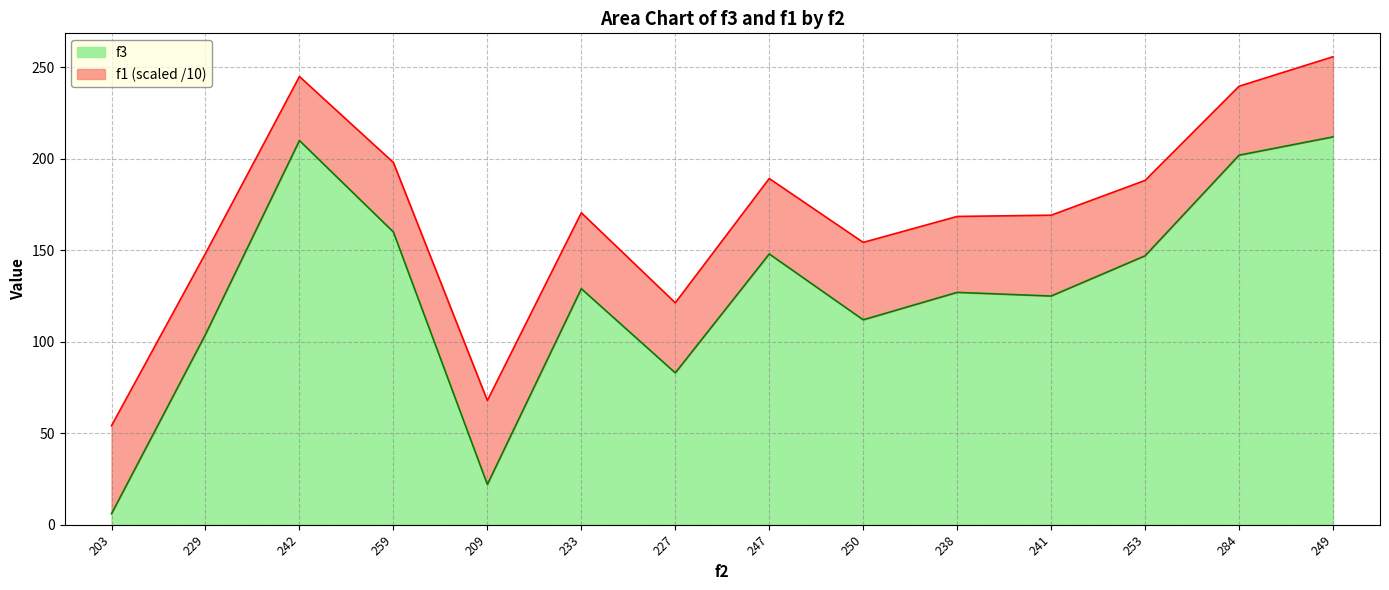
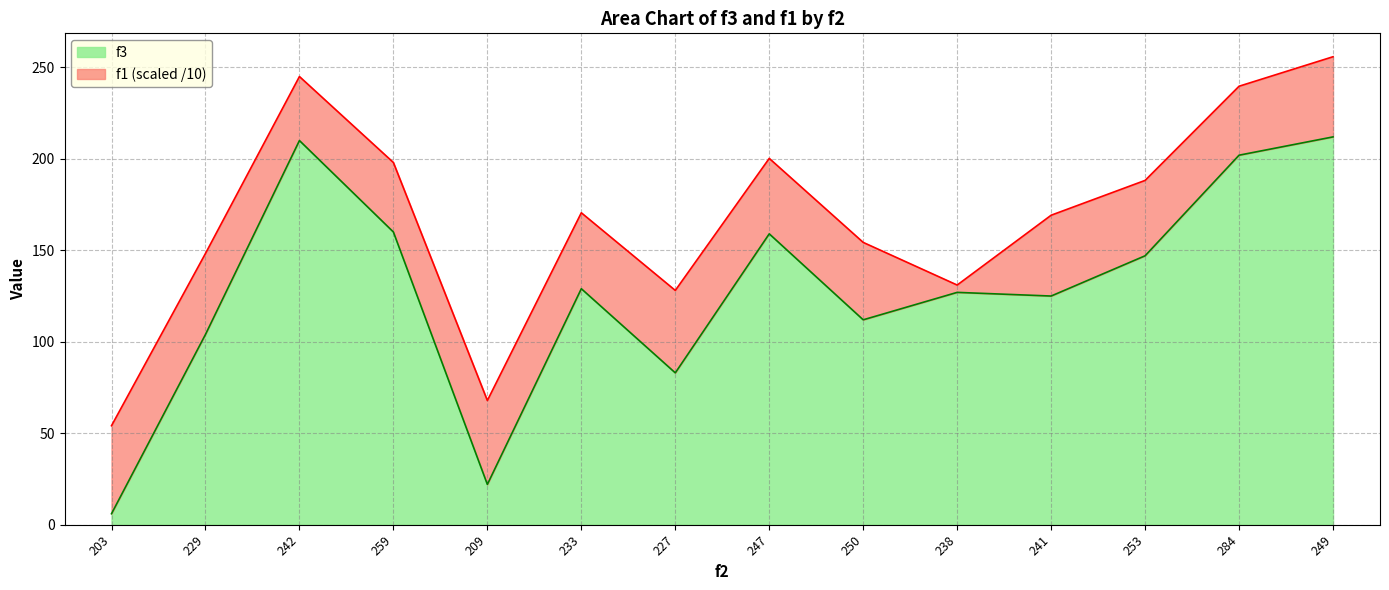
f1 (scaled /10), 227: 38 -> 45
f3, 247: 148 -> 159
f1 (scaled /10), 238: 42 -> 4
